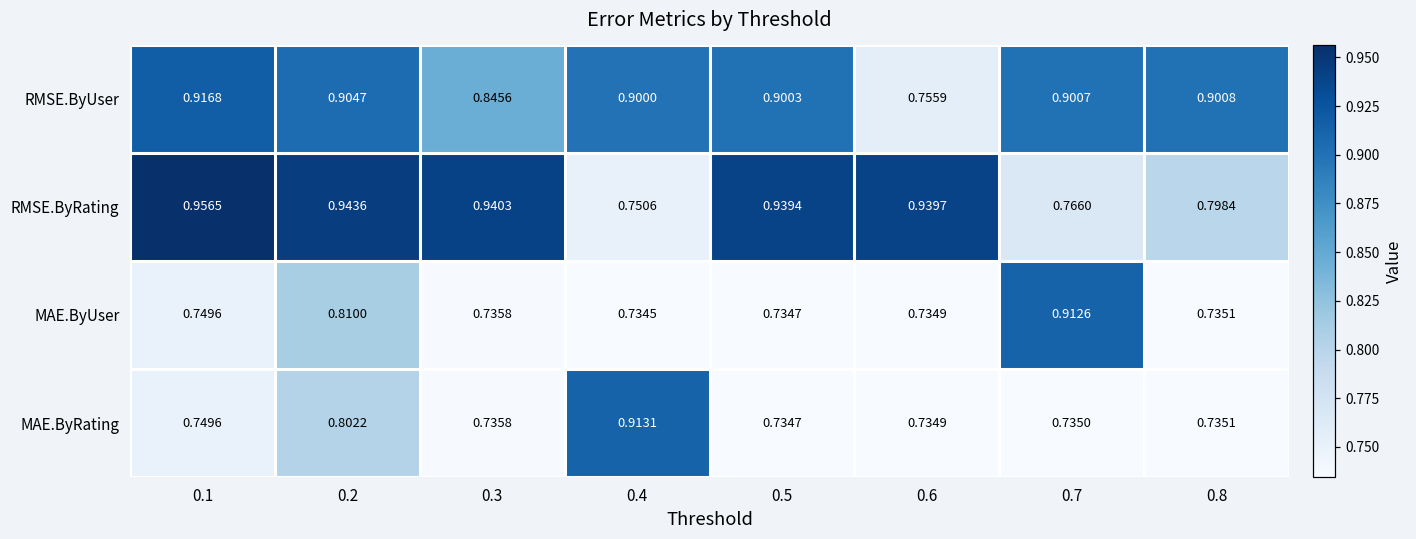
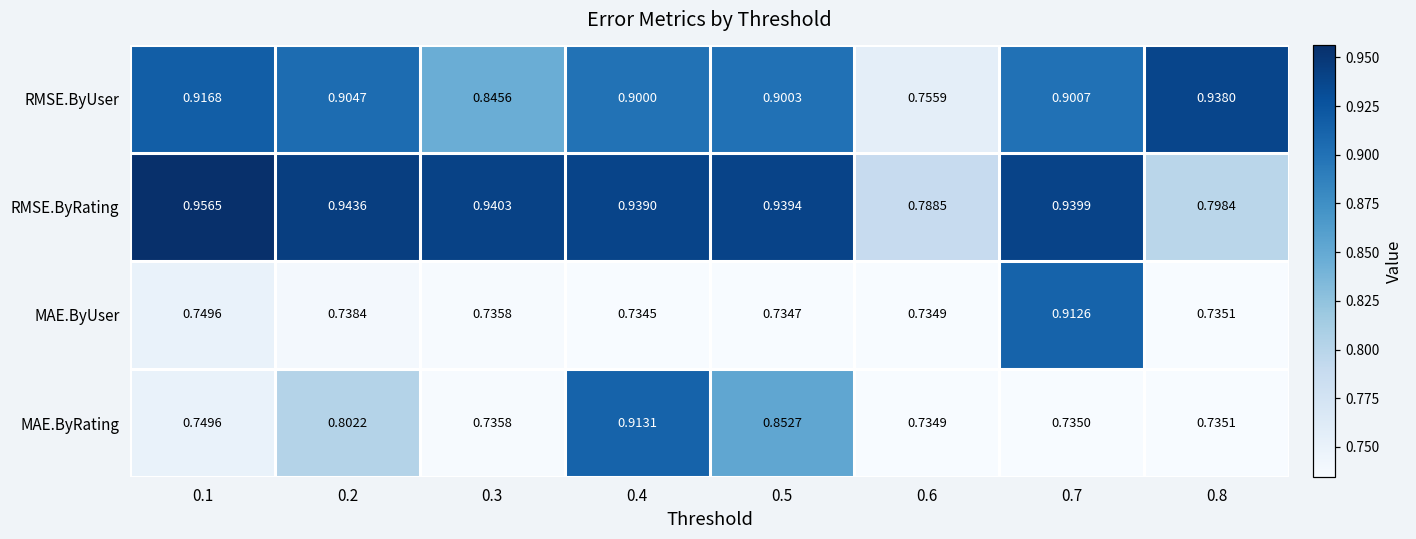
RMSE.ByUser, 0.8: 0.9008 -> 0.9380
RMSE.ByRating, 0.4: 0.7506 -> 0.9390
RMSE.ByRating, 0.6: 0.9397 -> 0.7885
RMSE.ByRating, 0.7: 0.7660 -> 0.9399
MAE.ByUser, 0.2: 0.8100 -> 0.7384
MAE.ByRating, 0.5: 0.7347 -> 0.8527
